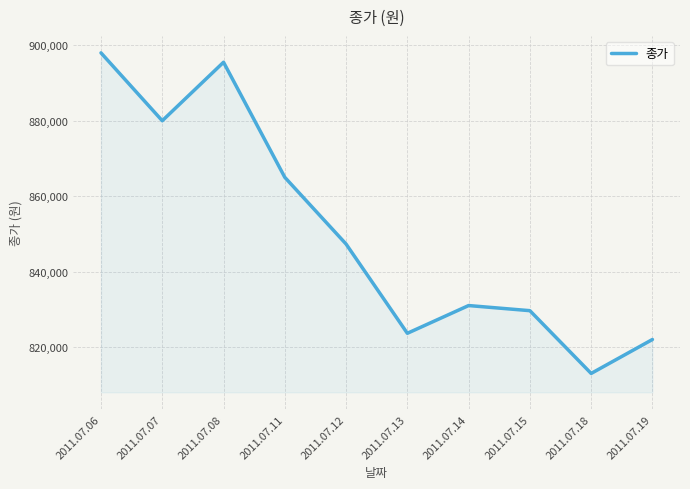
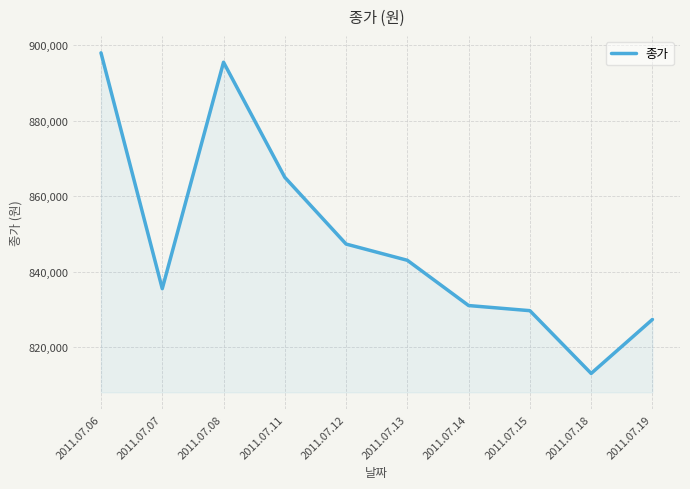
2011.07.07: 880,000 -> 835,000
2011.07.13: 824,000 -> 843,000
2011.07.19: 822,000 -> 827,000
